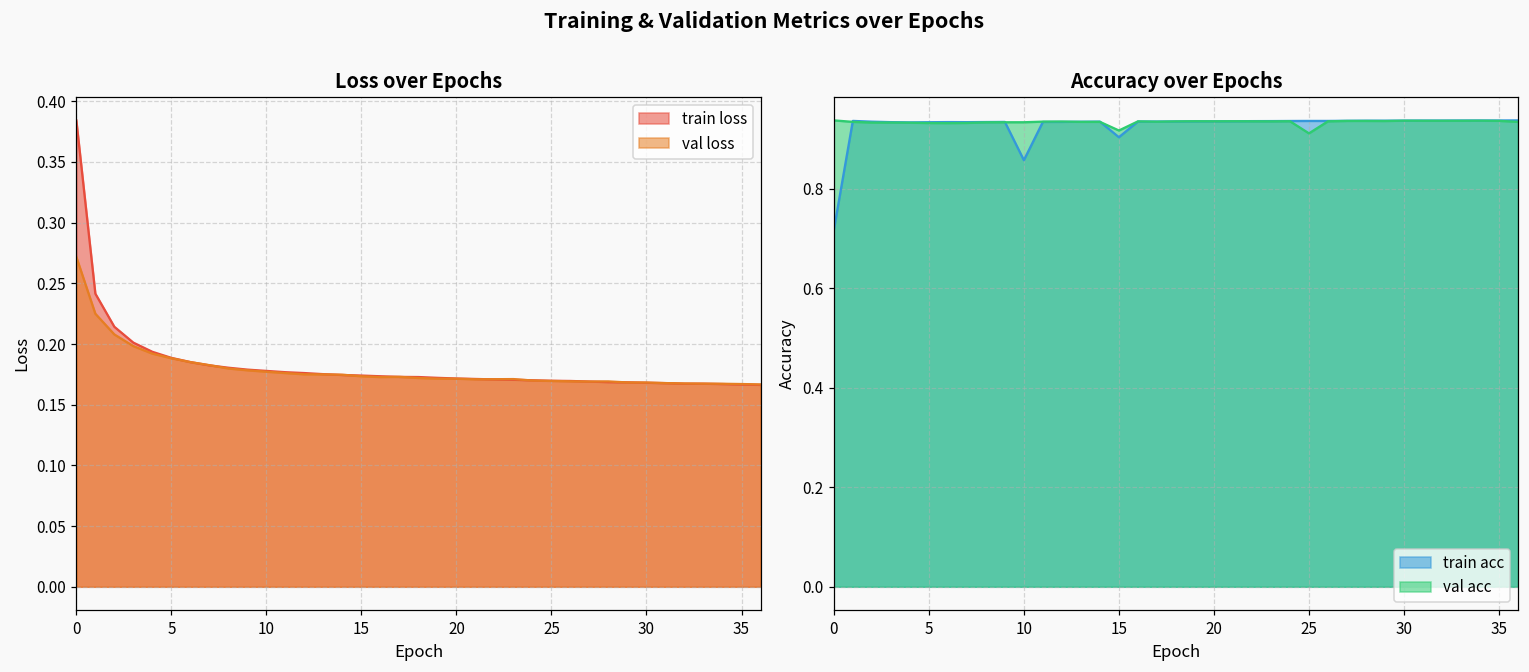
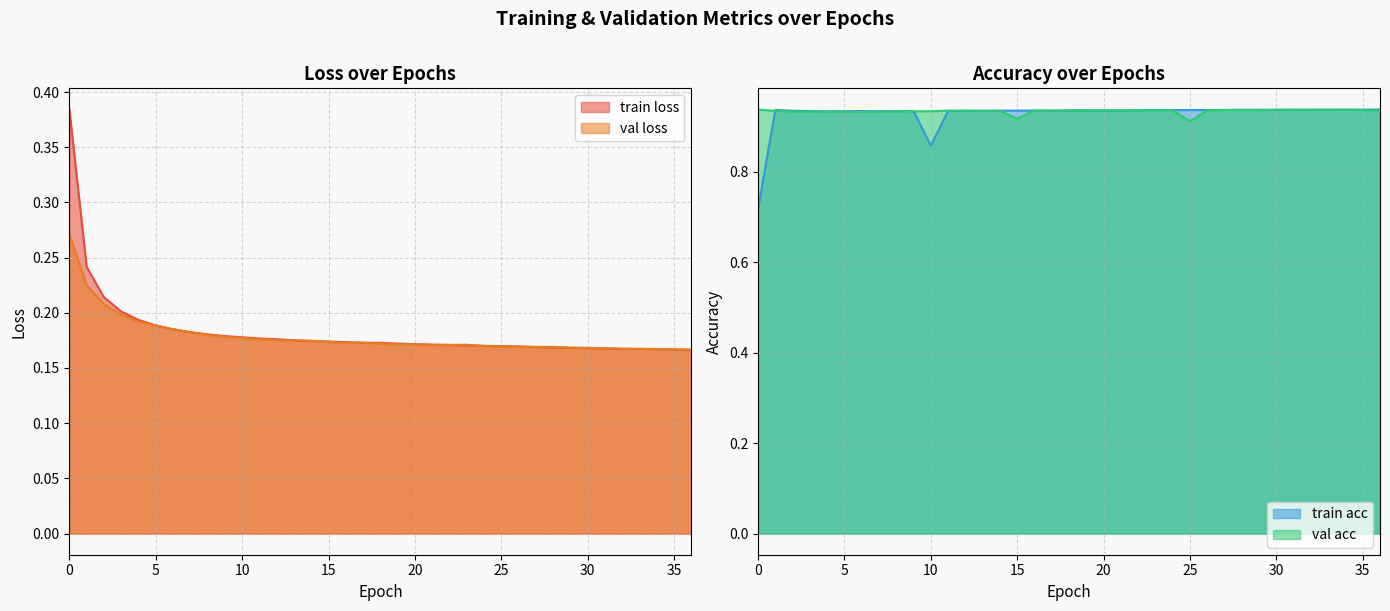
Accuracy over Epochs, train acc, 15: 0.90 -> 0.93
